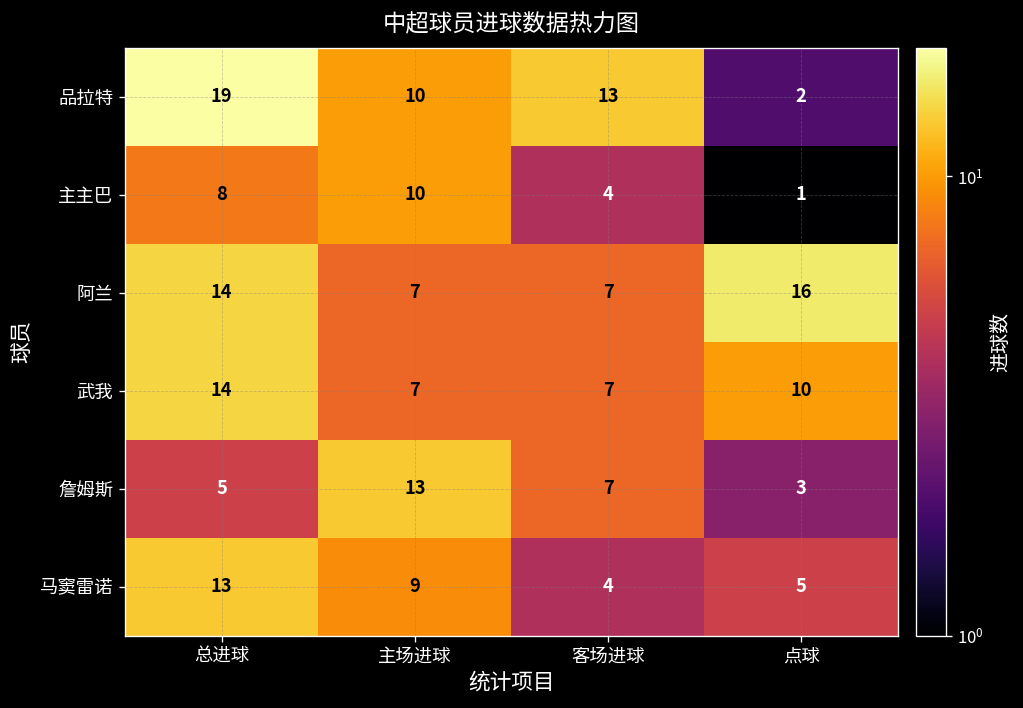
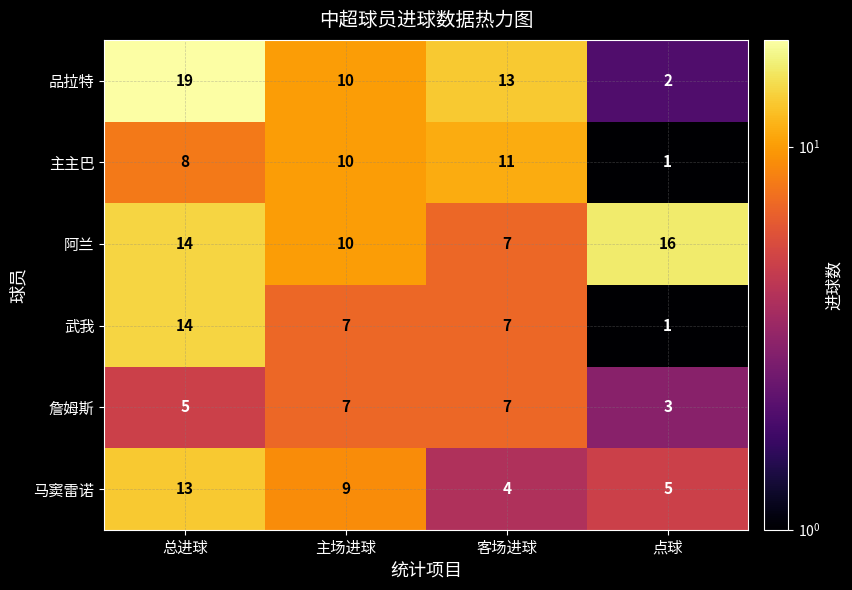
主主巴, 客场进球: 4 -> 11
阿兰, 主场进球: 7 -> 10
武我, 点球: 10 -> 1
詹姆斯, 主场进球: 13 -> 7
